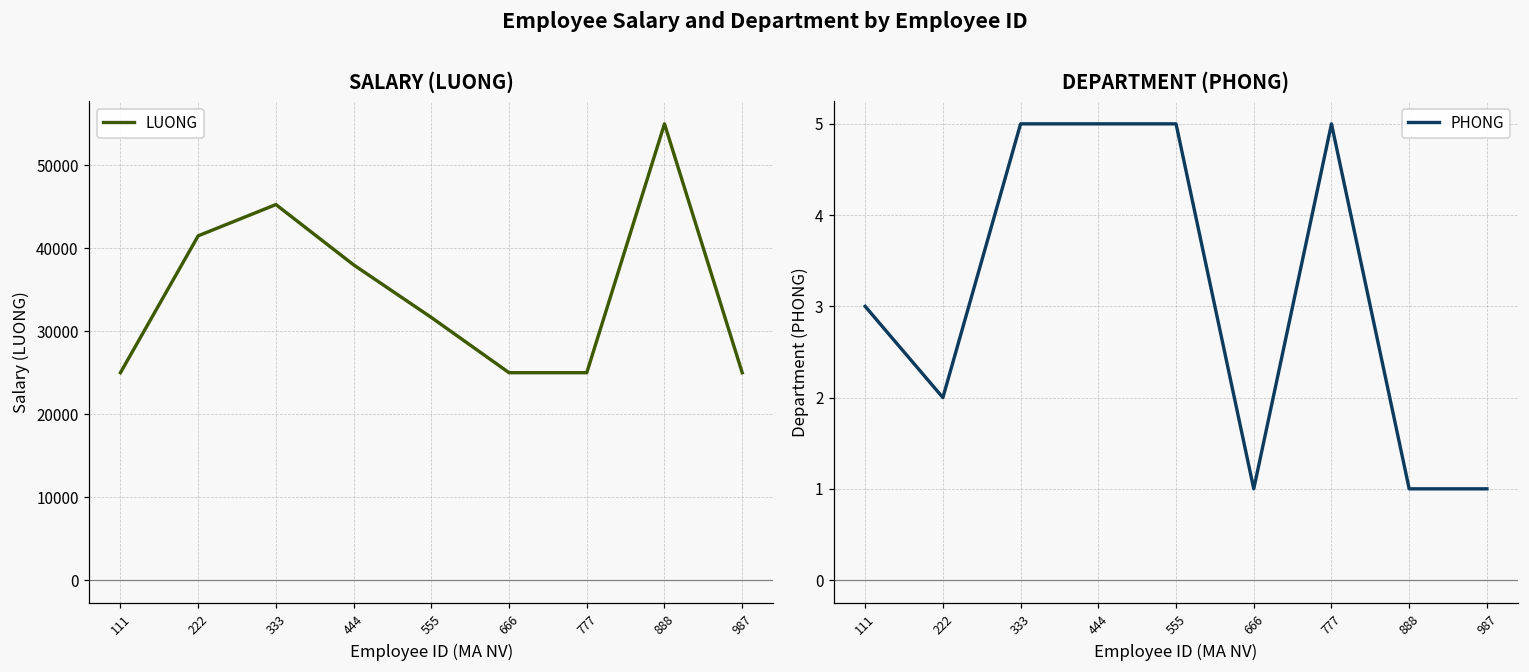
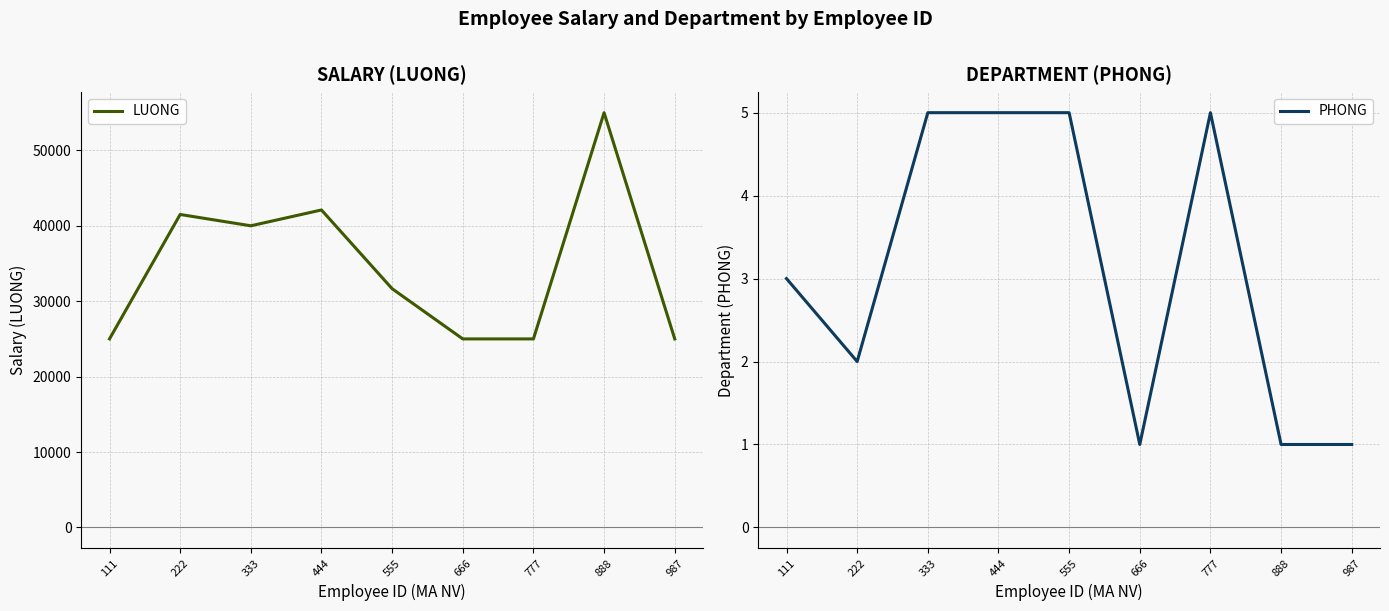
SALARY (LUONG), 333: 45000 -> 40000
SALARY (LUONG), 444: 38000 -> 42000
